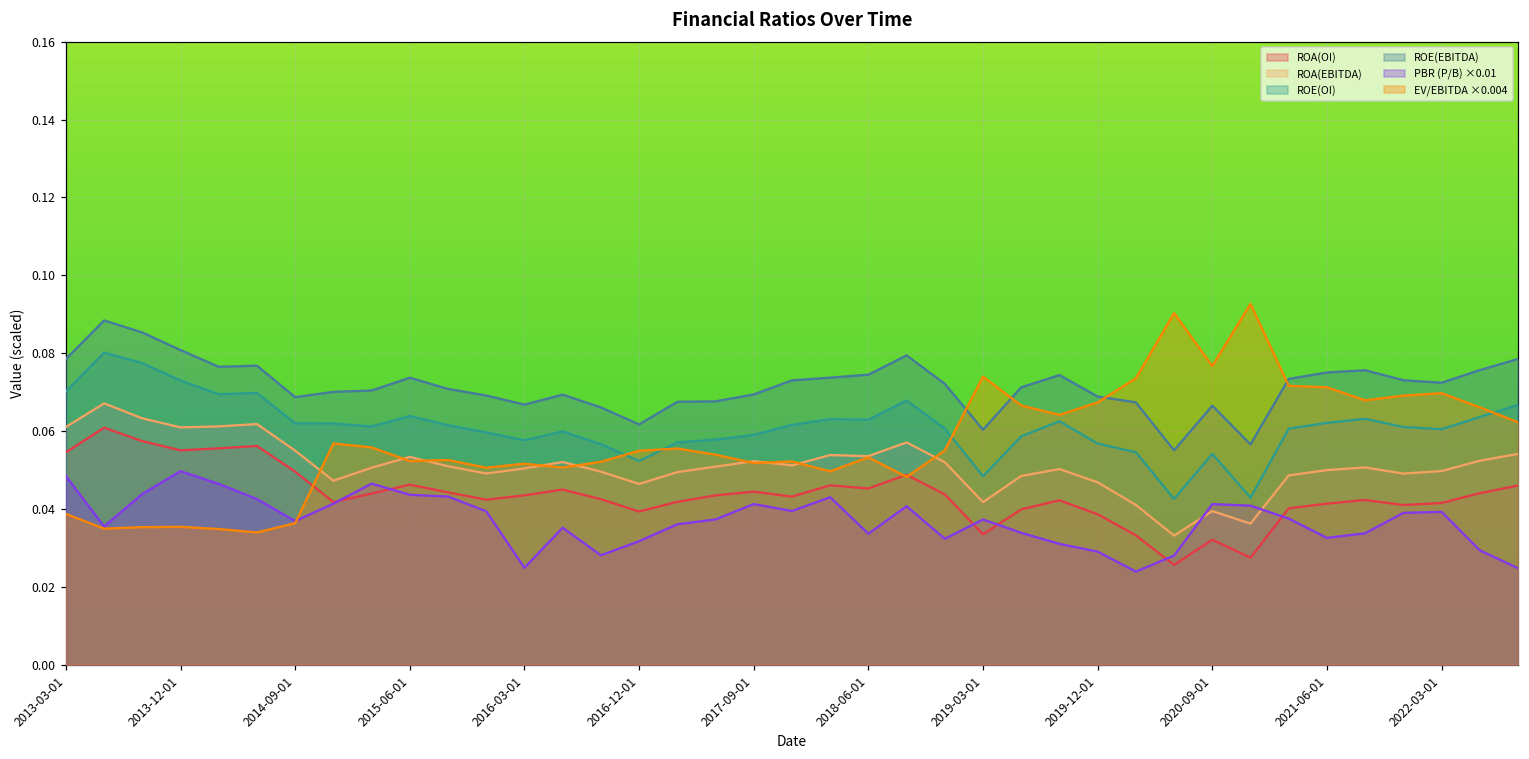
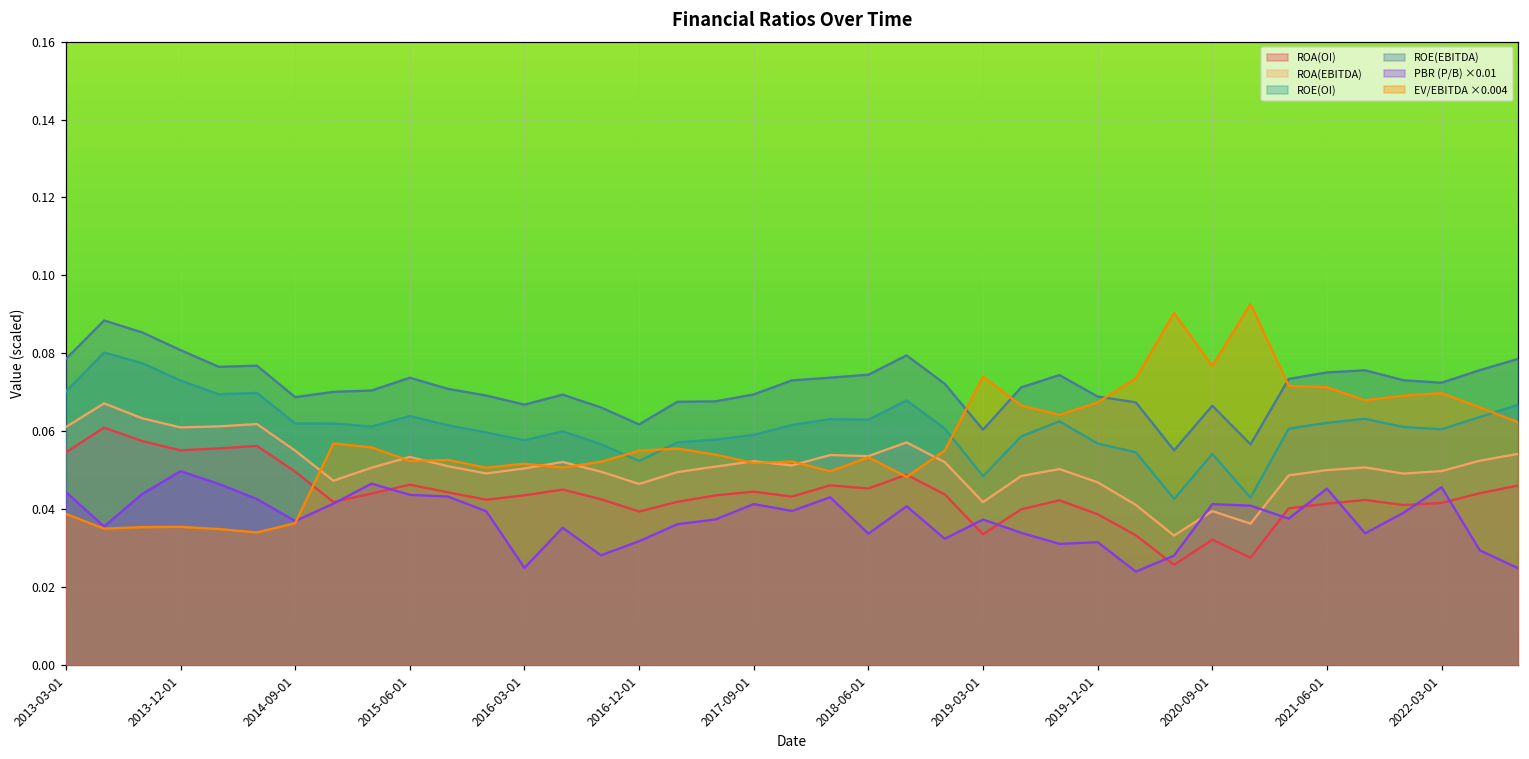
PBR (P/B) ×0.01, 2013-03-01: 0.048 -> 0.044
PBR (P/B) ×0.01, 2019-12-01: 0.029 -> 0.031
PBR (P/B) ×0.01, 2021-06-01: 0.033 -> 0.045
PBR (P/B) ×0.01, 2022-03-01: 0.039 -> 0.046
